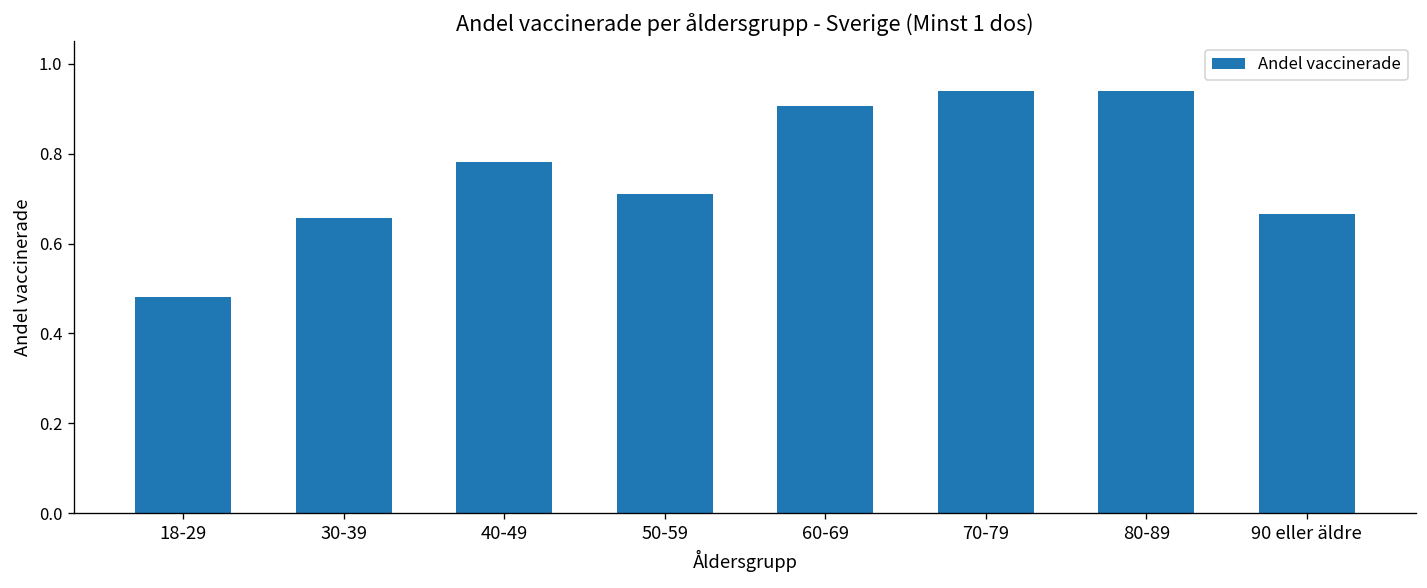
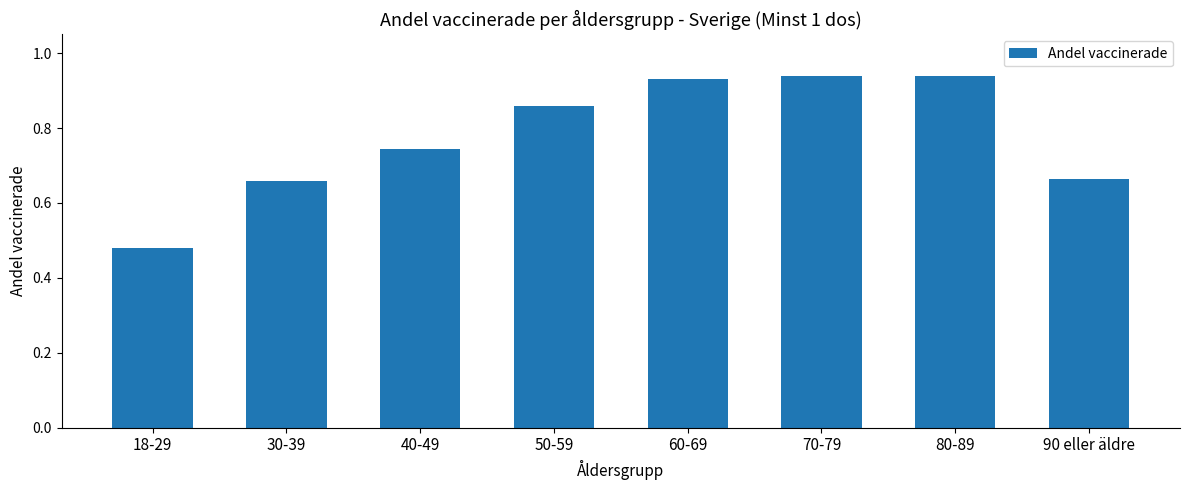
40-49: 0.78 -> 0.74
50-59: 0.71 -> 0.86
60-69: 0.91 -> 0.93
